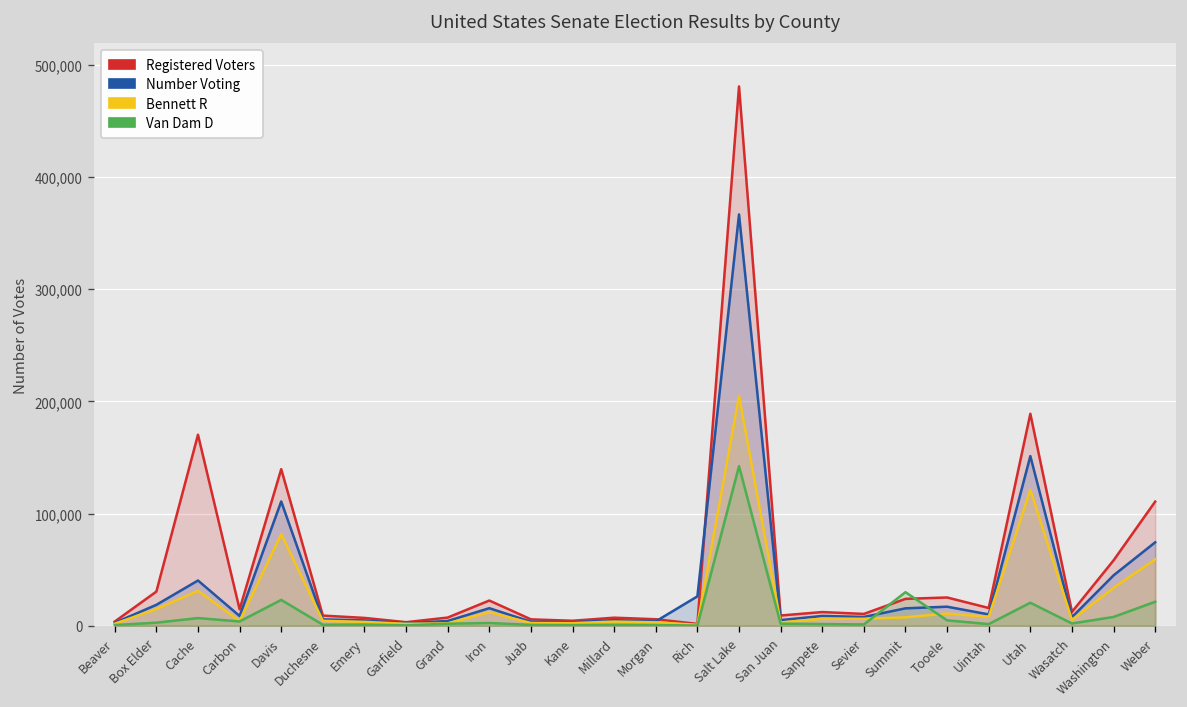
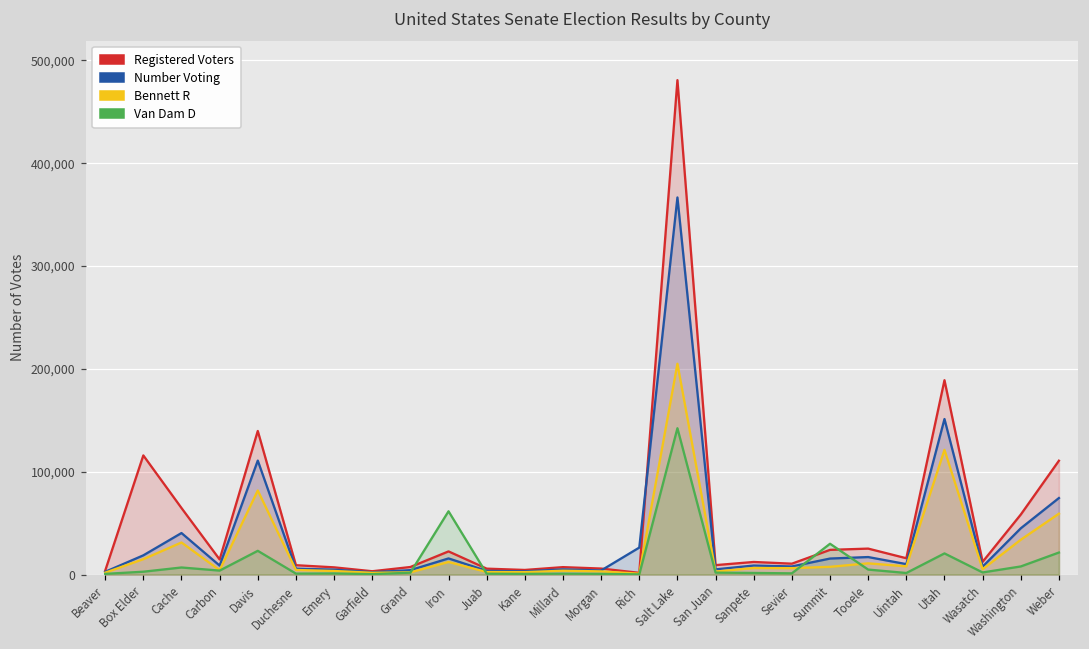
Registered Voters, Box Elder: 30,000 -> 120,000
Registered Voters, Cache: 170,000 -> 60,000
Van Dam D, Iron: 0 -> 60,000
